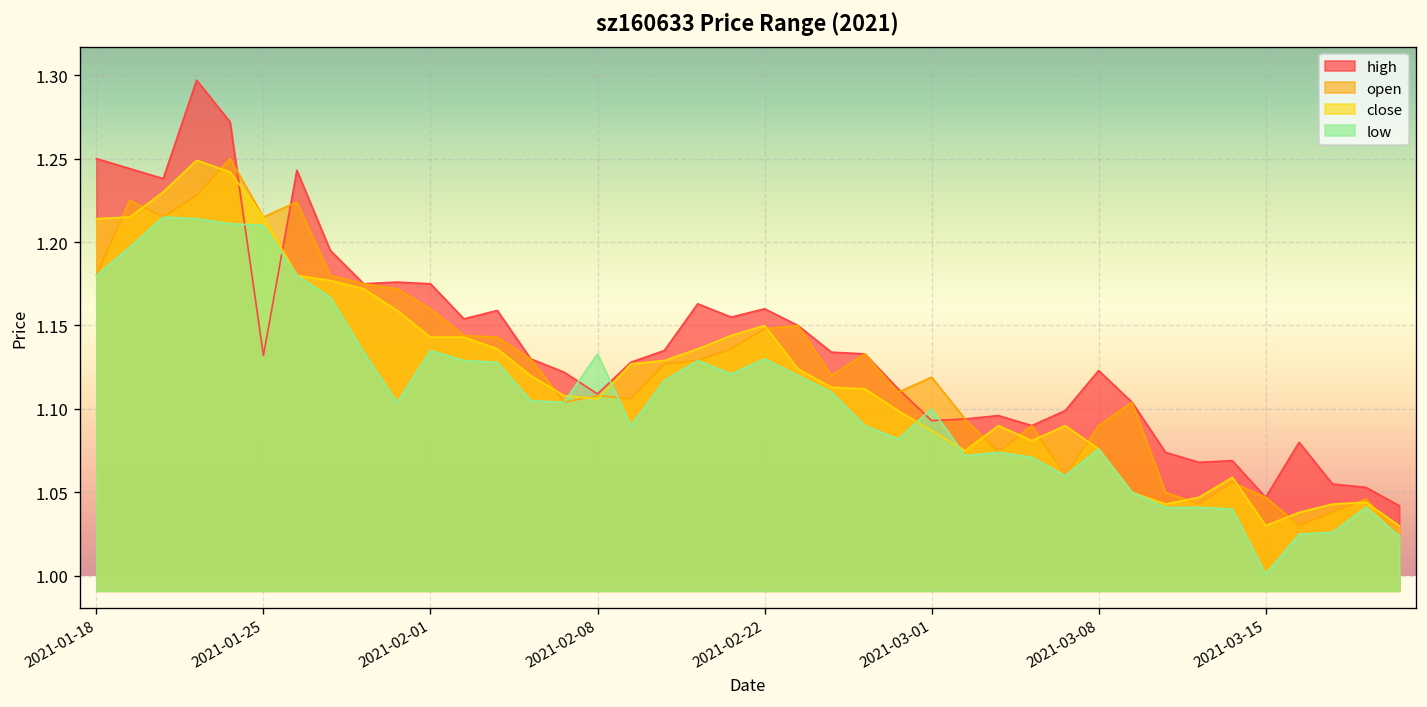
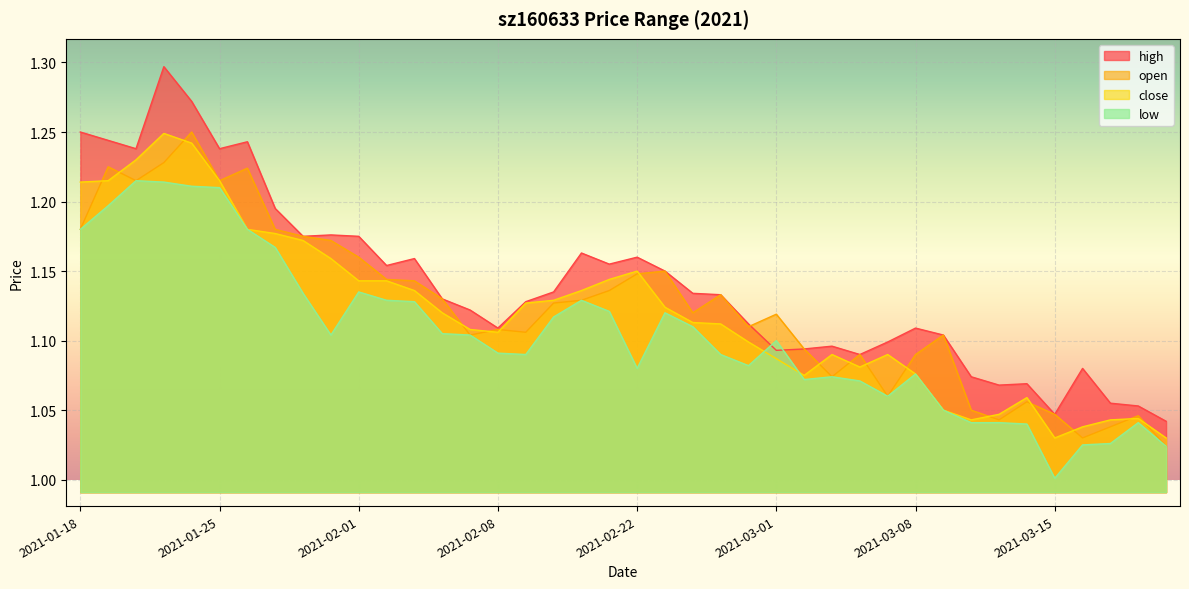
high, 2021-01-25: 1.132 -> 1.238
low, 2021-02-08: 1.133 -> 1.091
low, 2021-02-22: 1.13 -> 1.08
high, 2021-03-08: 1.123 -> 1.109
